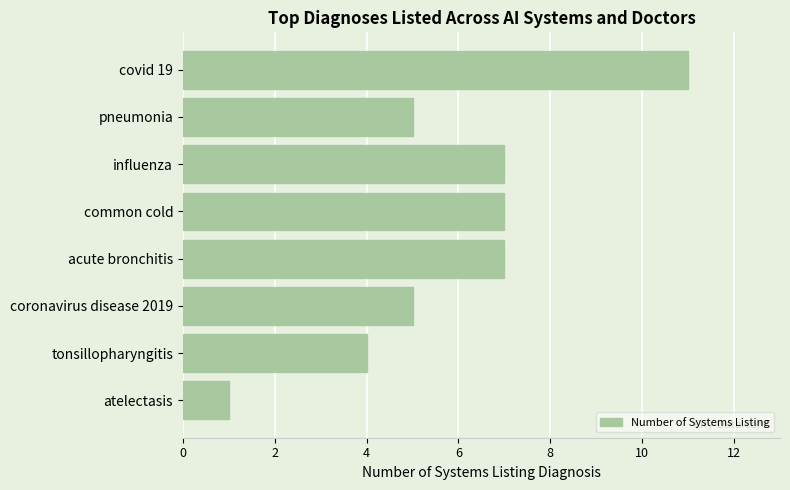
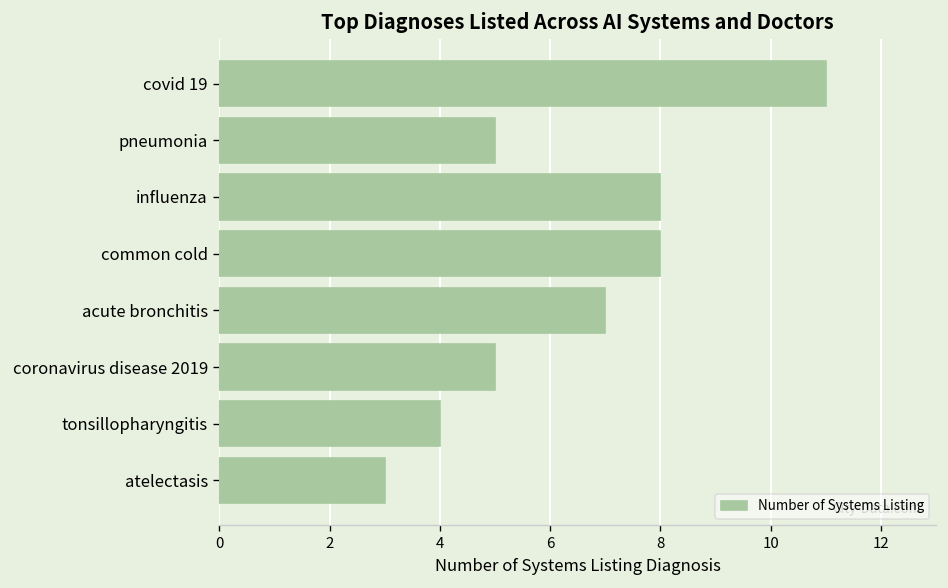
influenza: 7 -> 8
common cold: 7 -> 8
atelectasis: 1 -> 3
